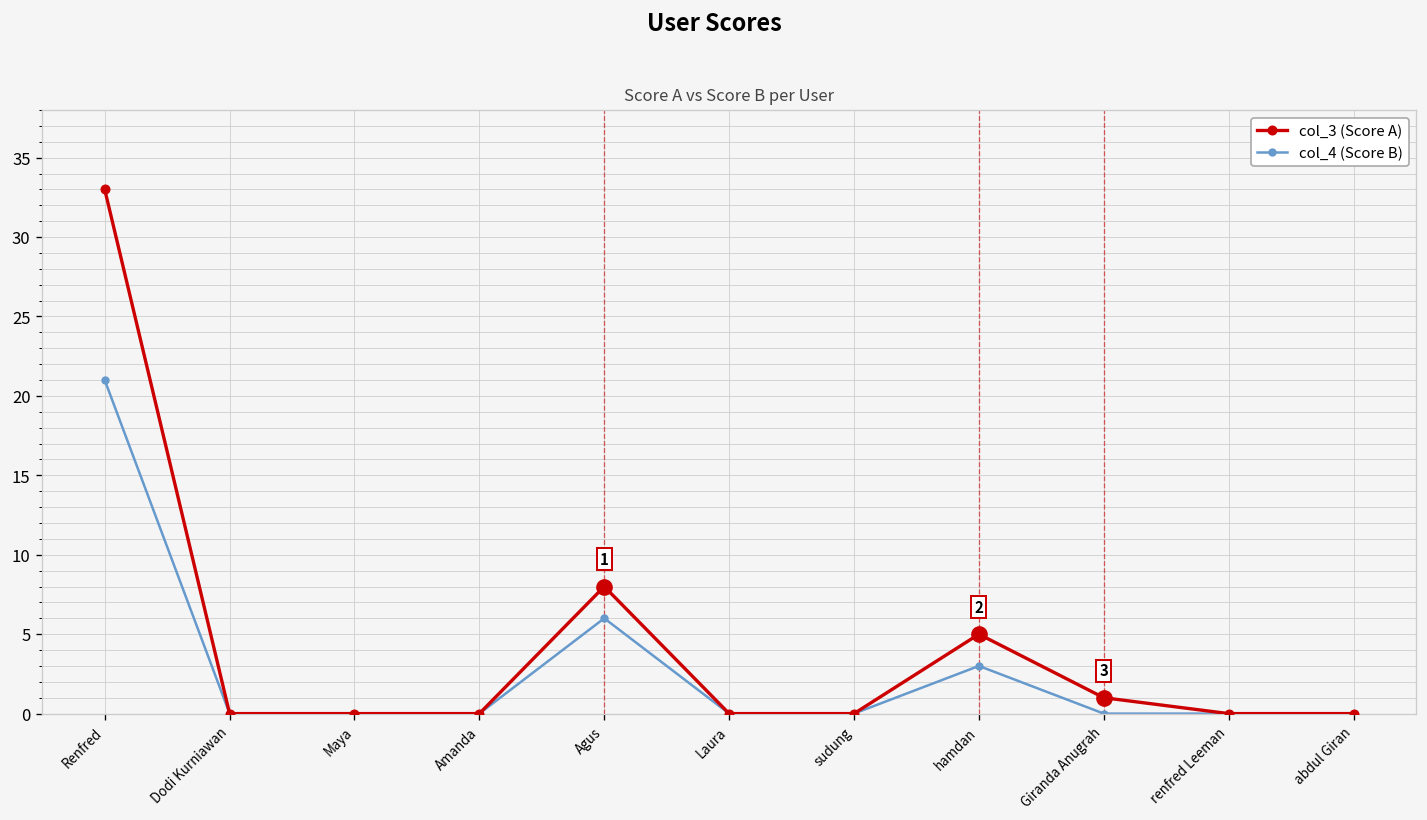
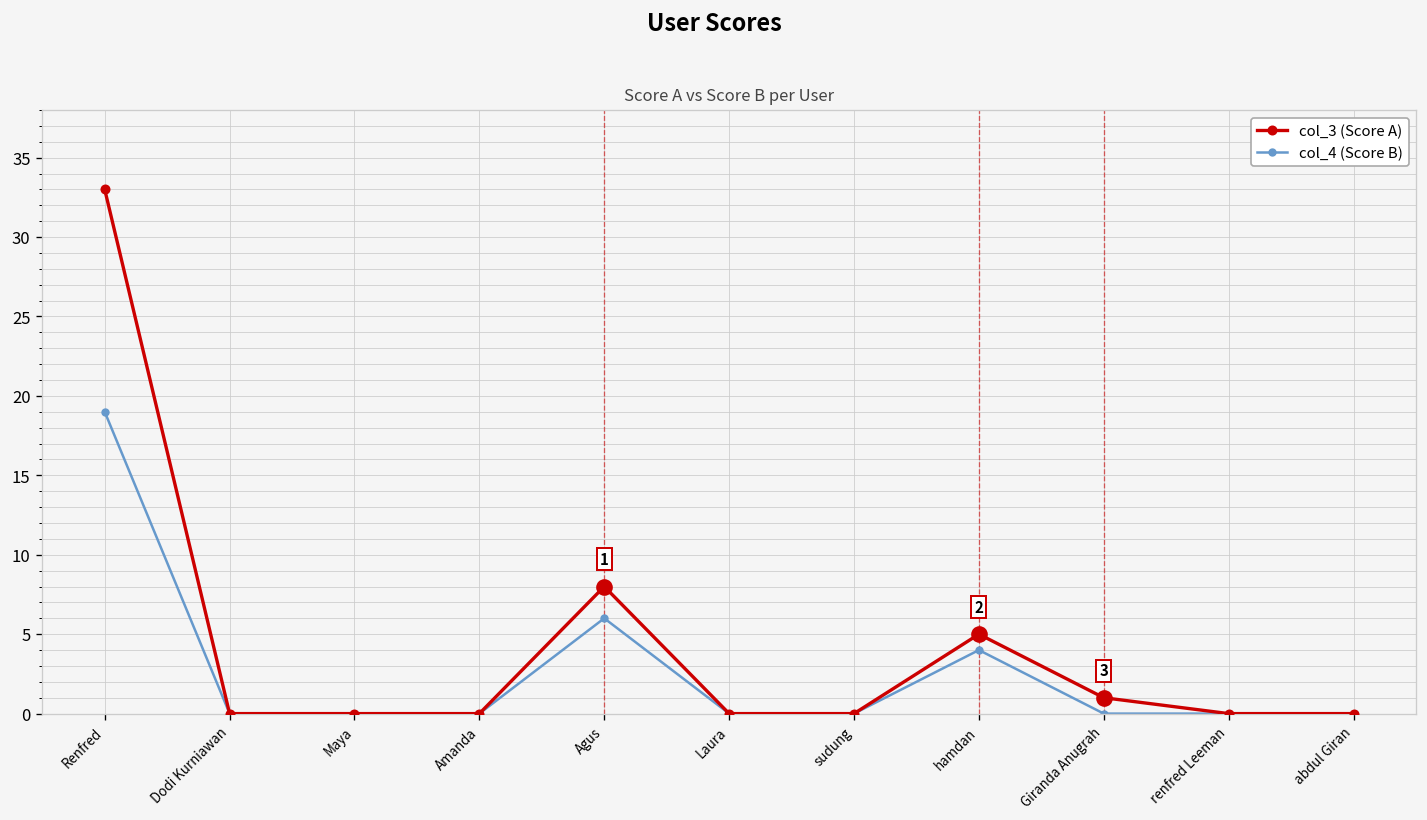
col_4 (Score B), Renfred: 21 -> 19
col_4 (Score B), hamdan: 3 -> 4
